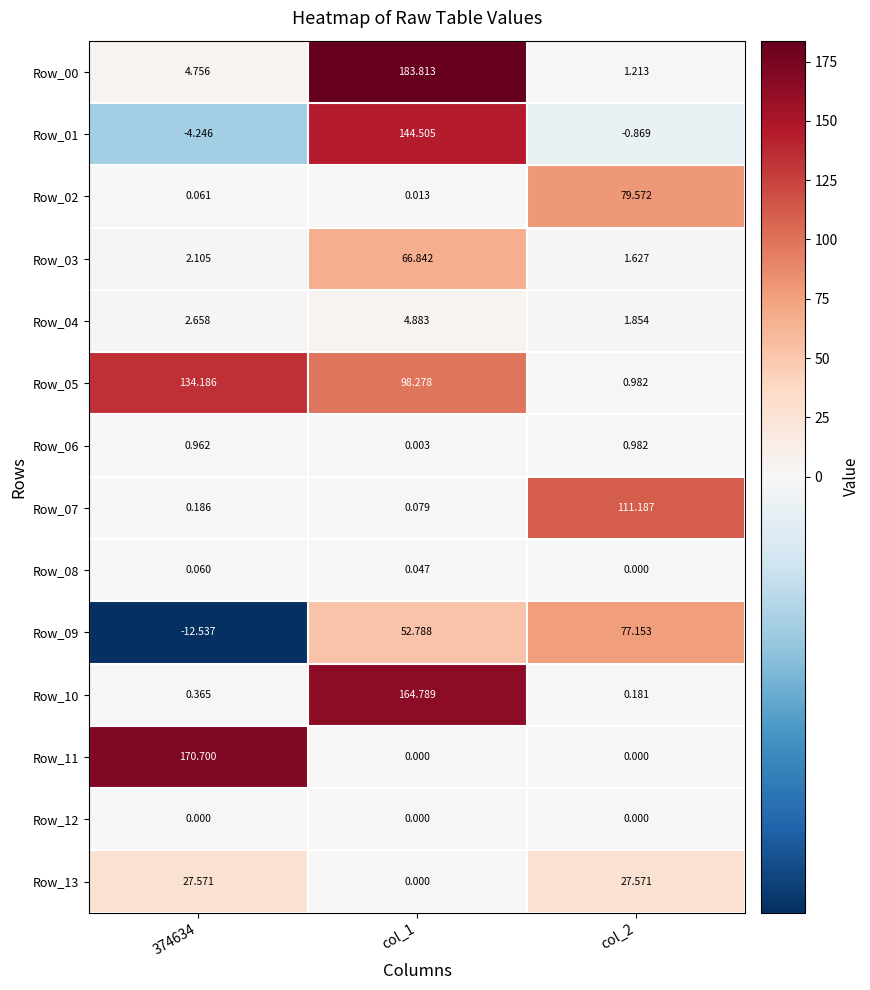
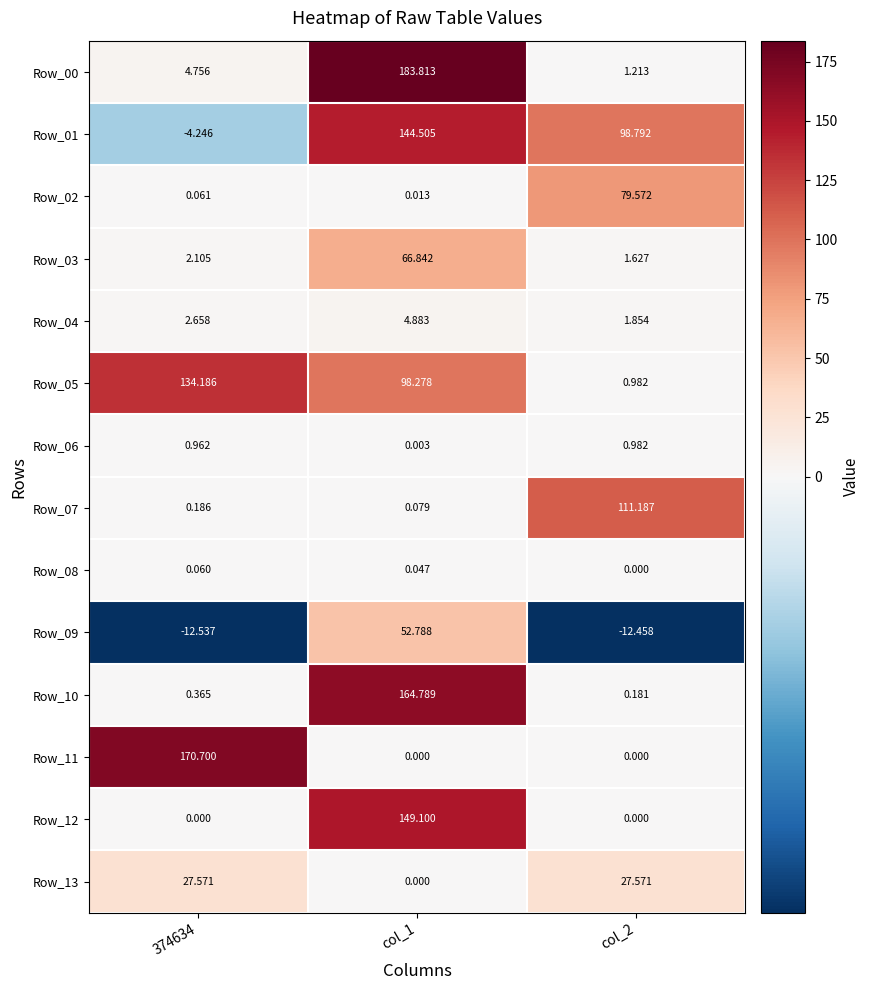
Row_01, col_2: -0.869 -> 98.792
Row_09, col_2: 77.153 -> -12.458
Row_12, col_1: 0.000 -> 149.100
